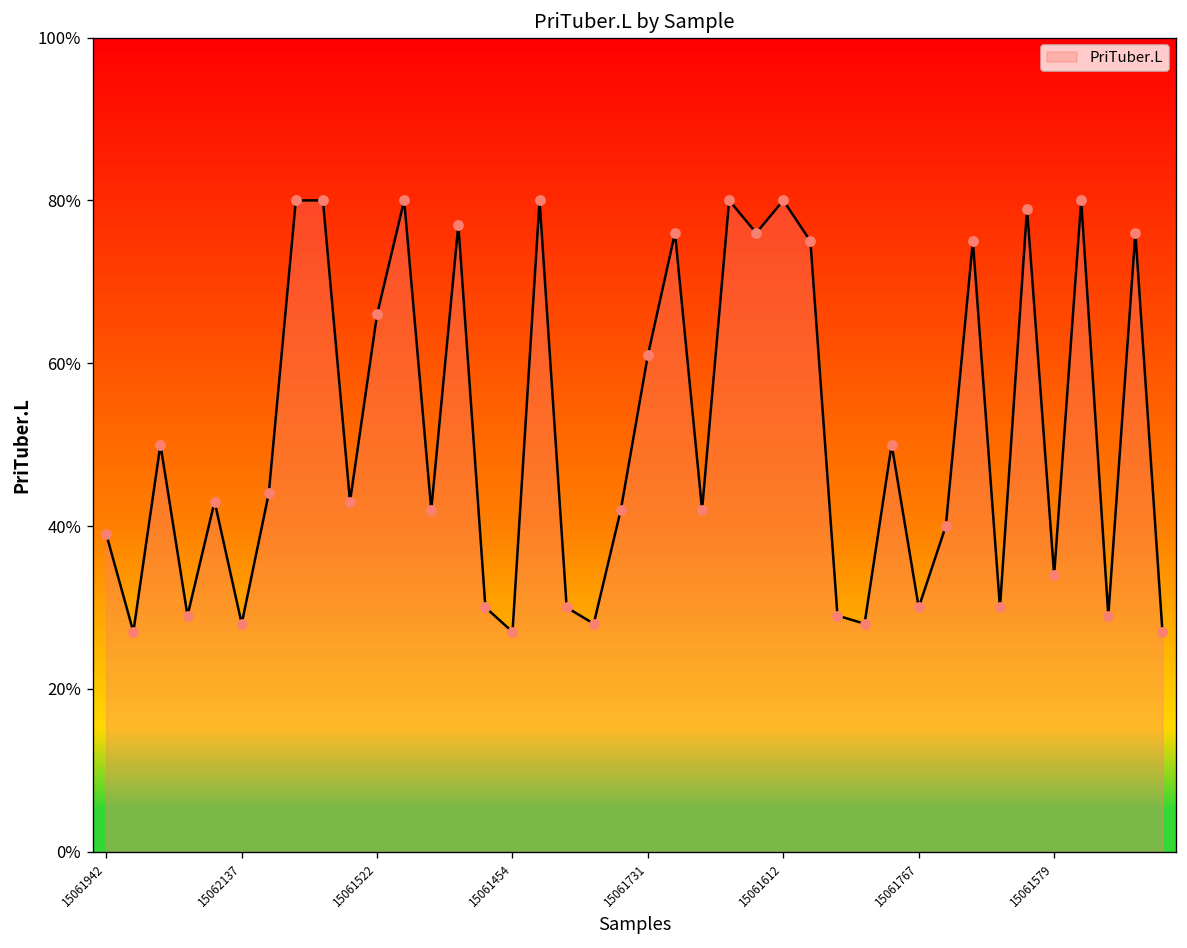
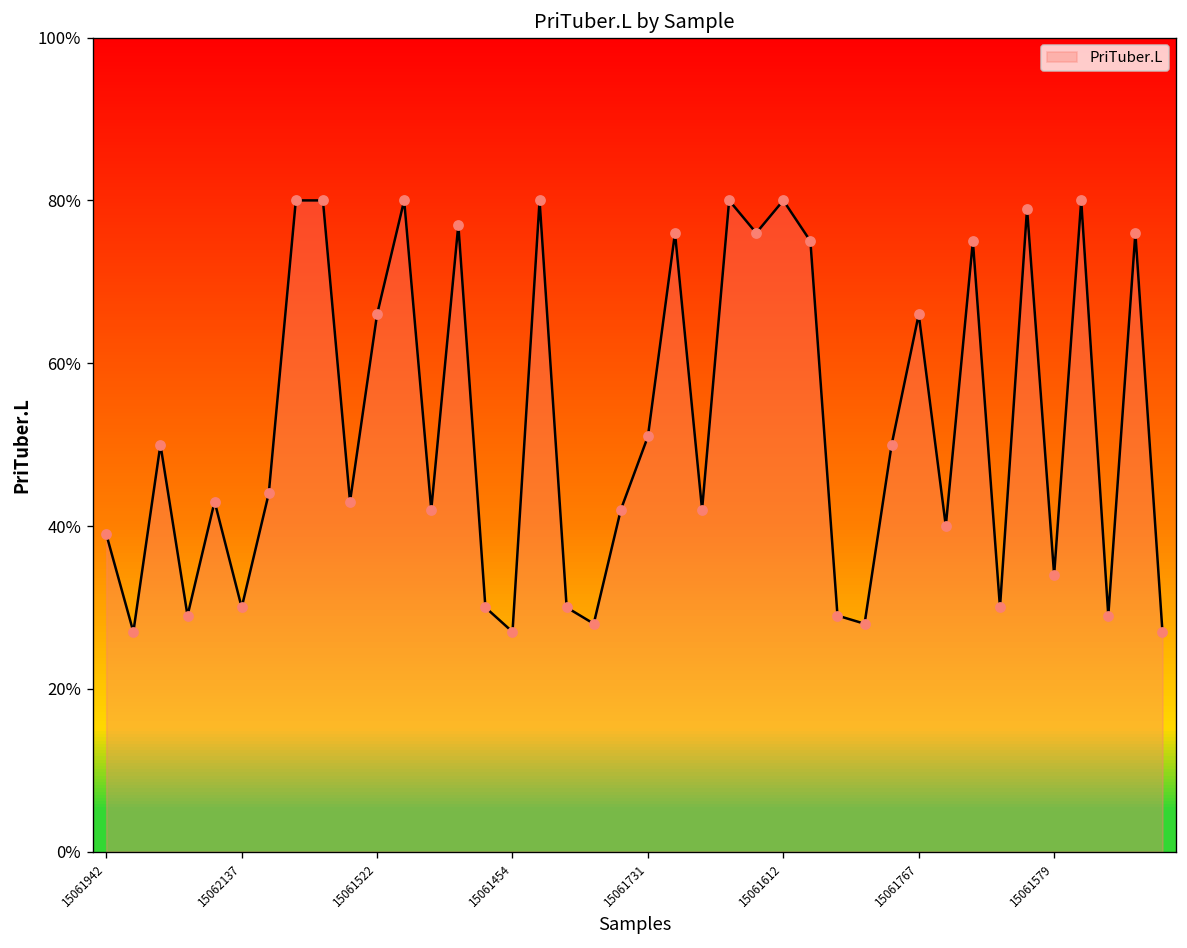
15062137: 28% -> 30%
15061731: 61% -> 51%
15061767: 30% -> 66%
